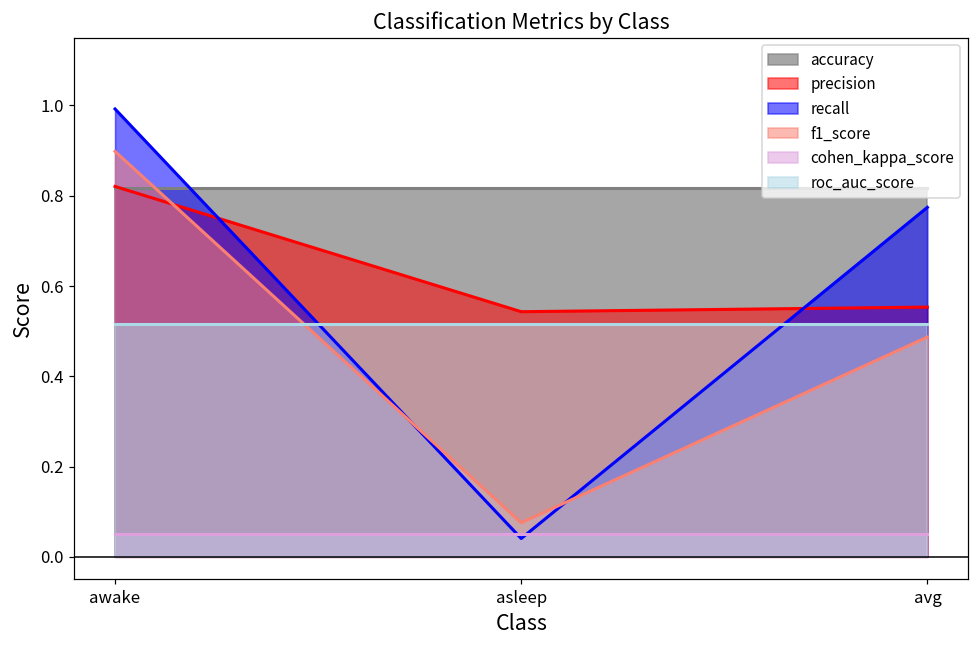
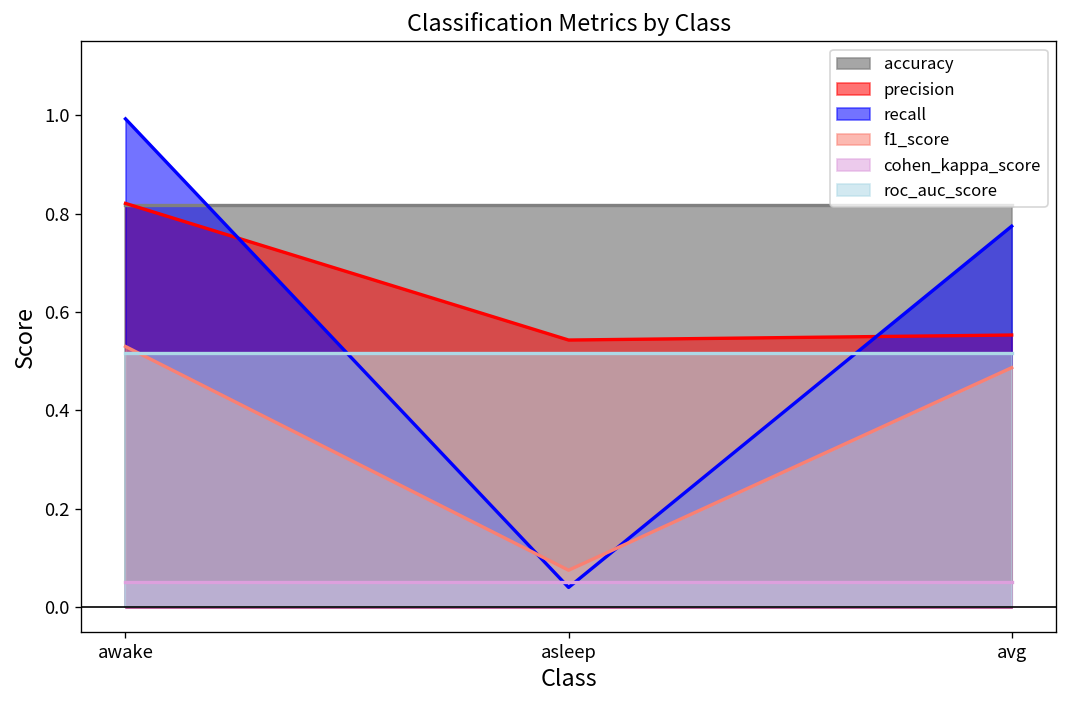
f1_score, awake: 0.90 -> 0.53
